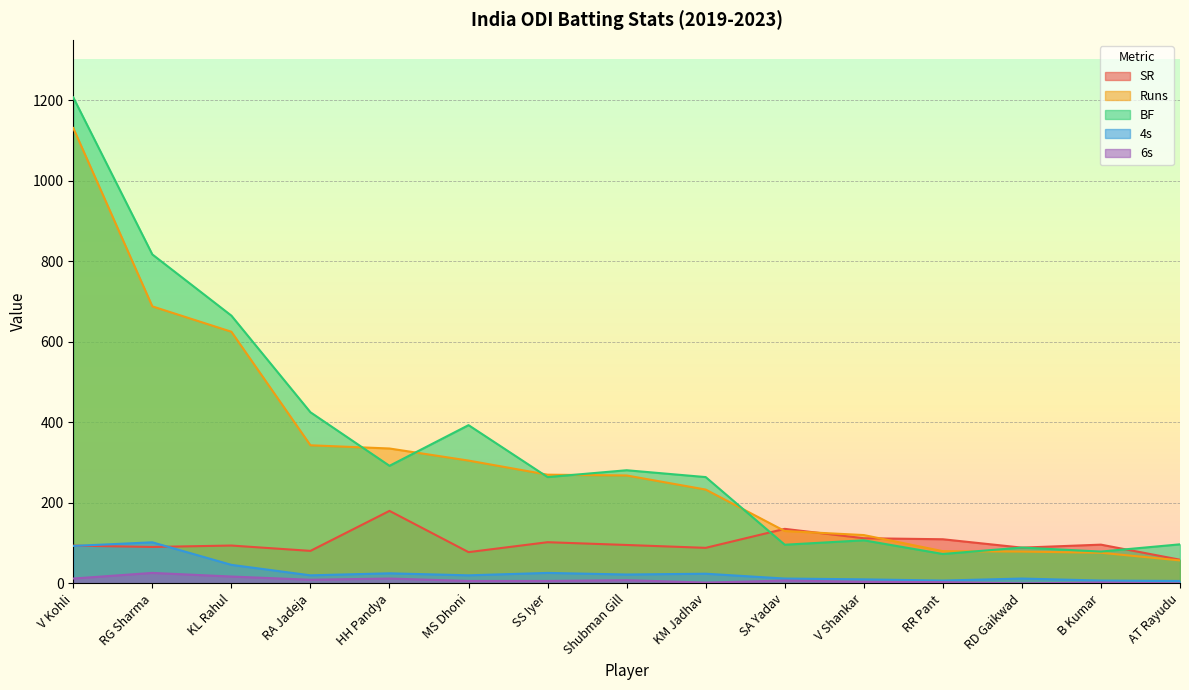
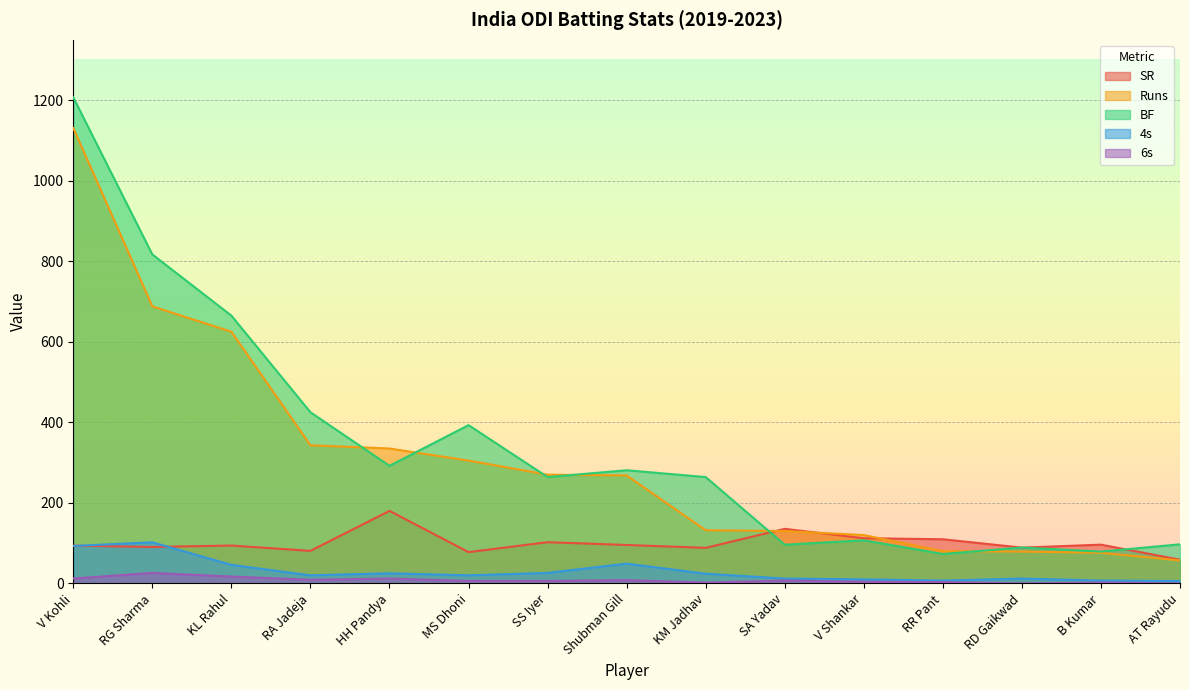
4s, Shubman Gill: 20 -> 50
Runs, KM Jadhav: 230 -> 130
